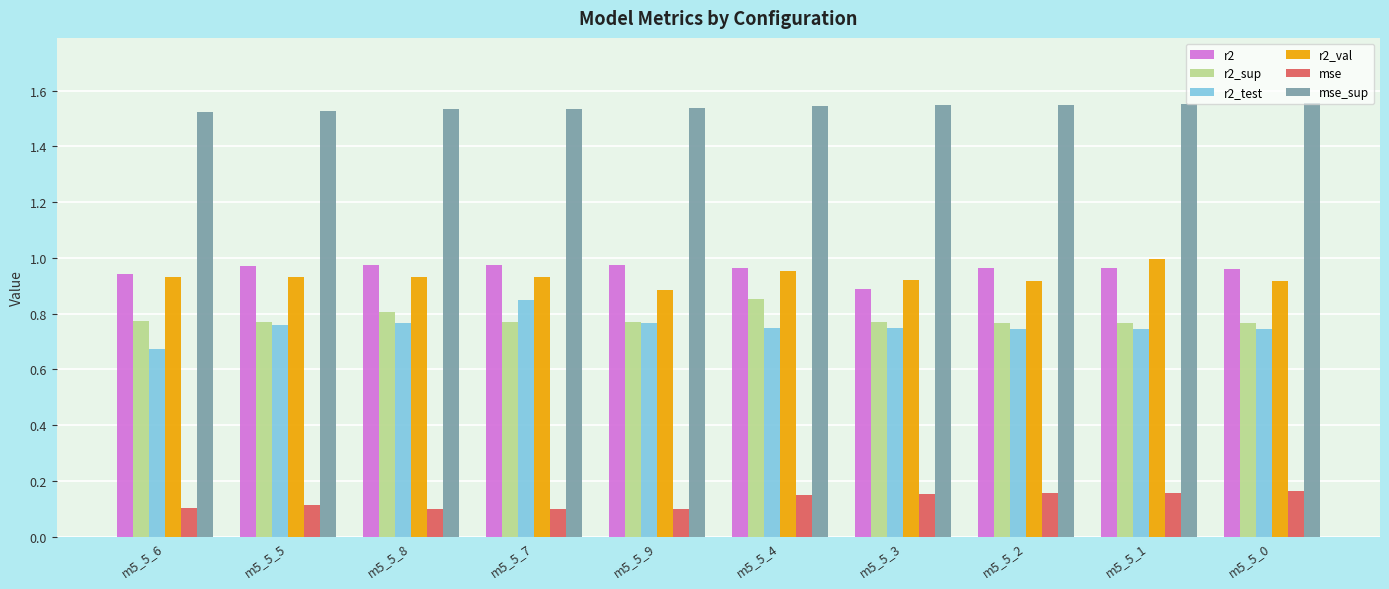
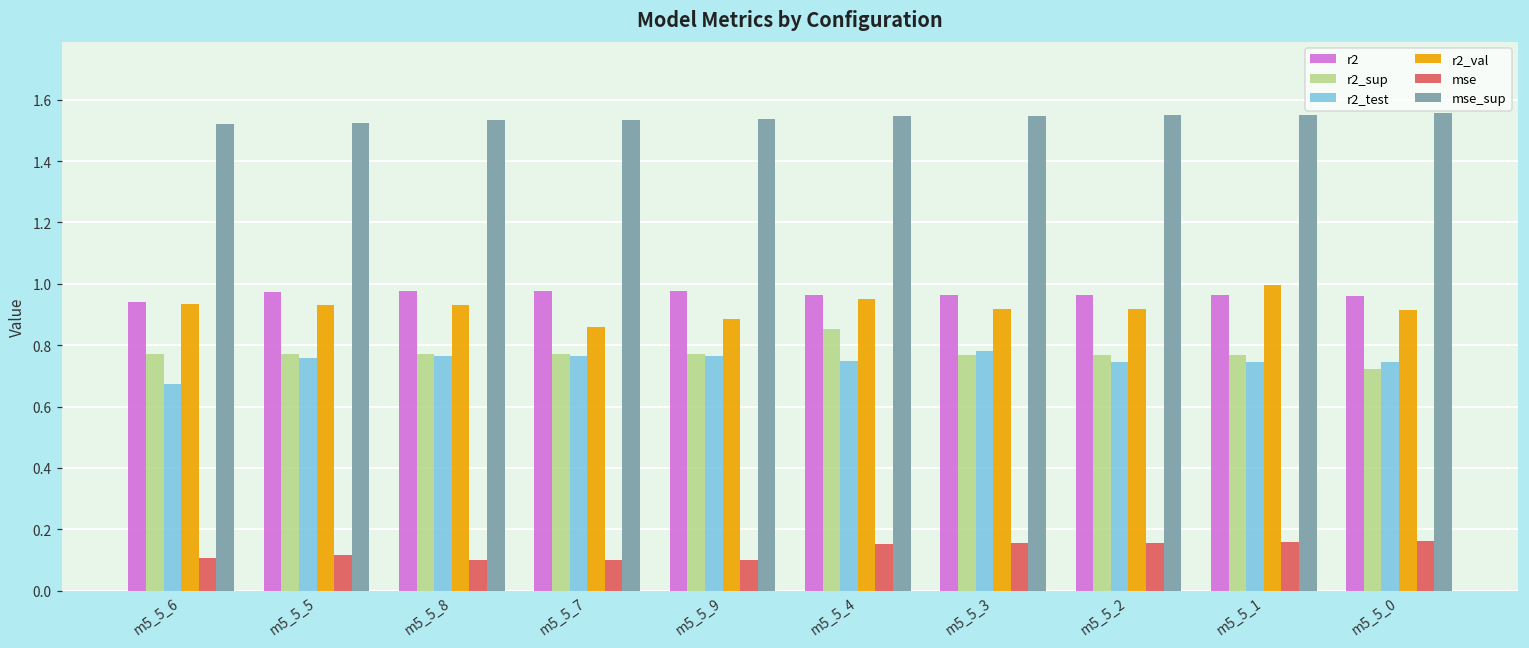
r2_sup, m5_5_8: 0.81 -> 0.77
r2_test, m5_5_7: 0.85 -> 0.77
r2_val, m5_5_7: 0.93 -> 0.86
r2, m5_5_3: 0.89 -> 0.96
r2_test, m5_5_3: 0.75 -> 0.78
r2_sup, m5_5_0: 0.77 -> 0.72
